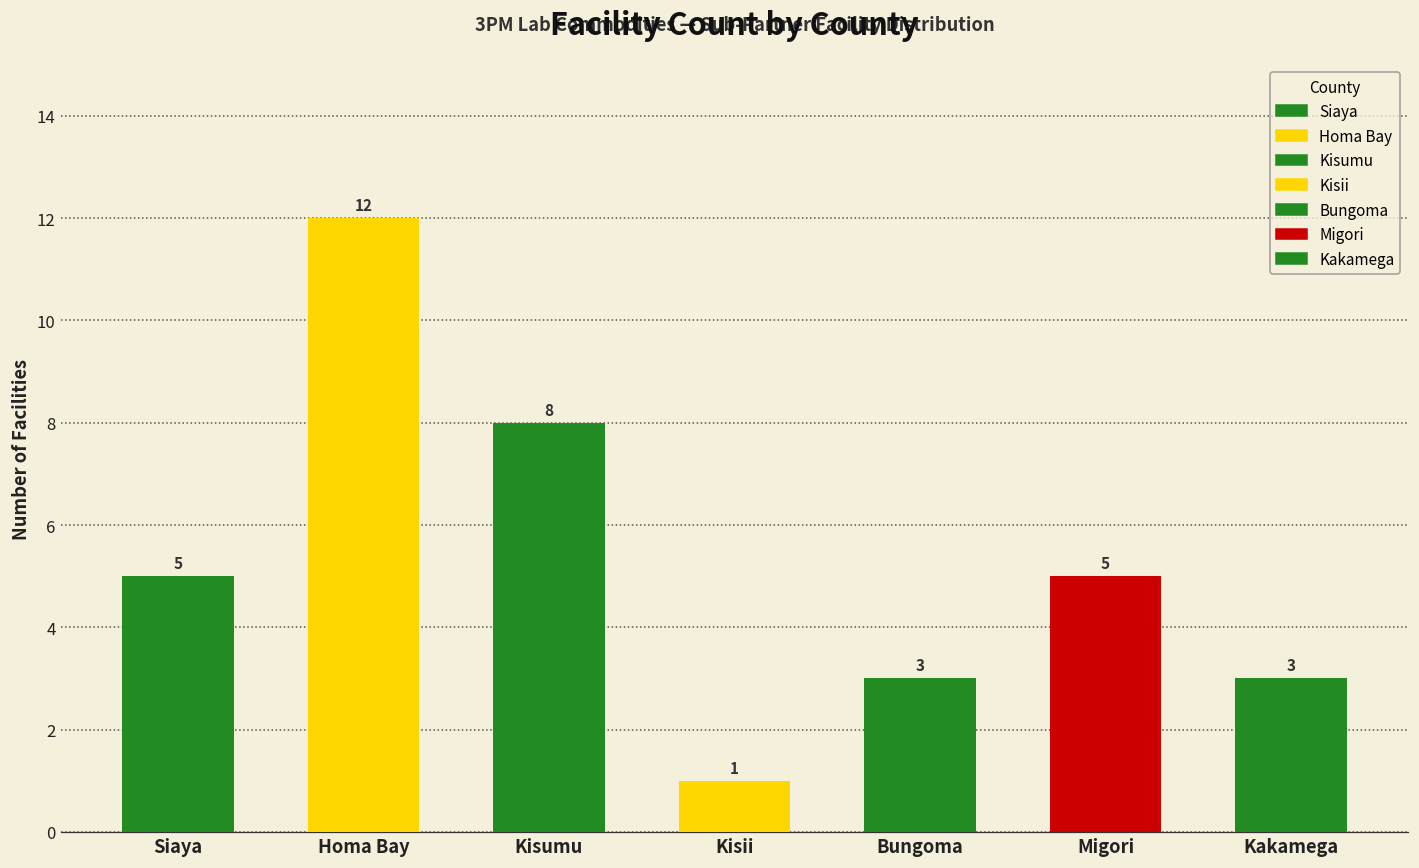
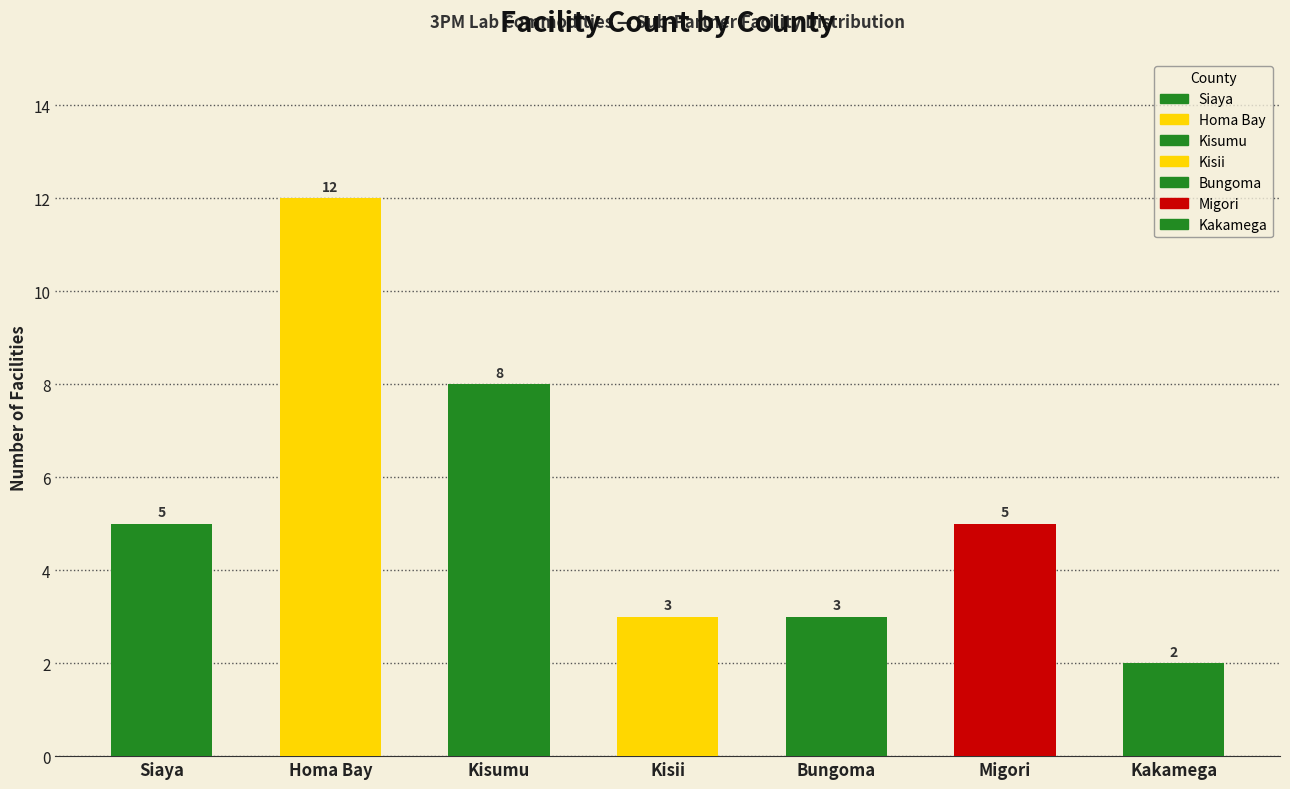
Kisii: 1 -> 3
Kakamega: 3 -> 2
